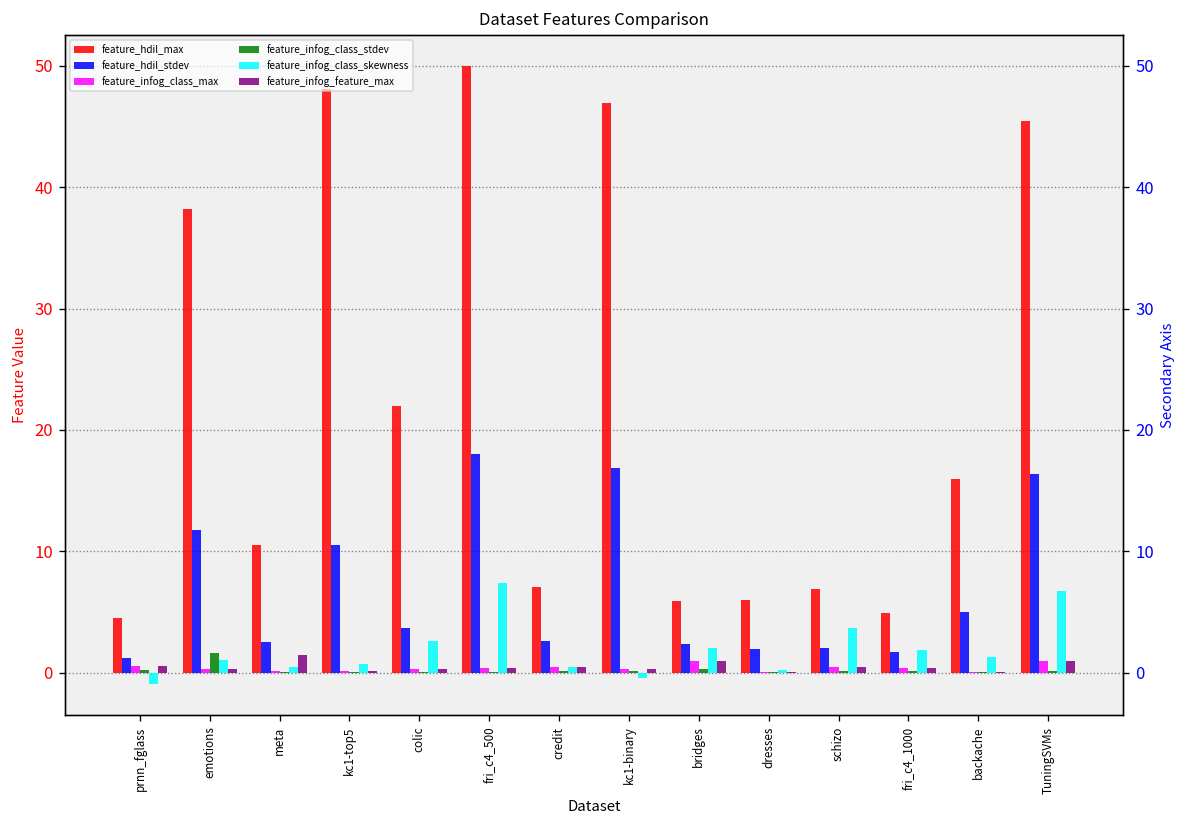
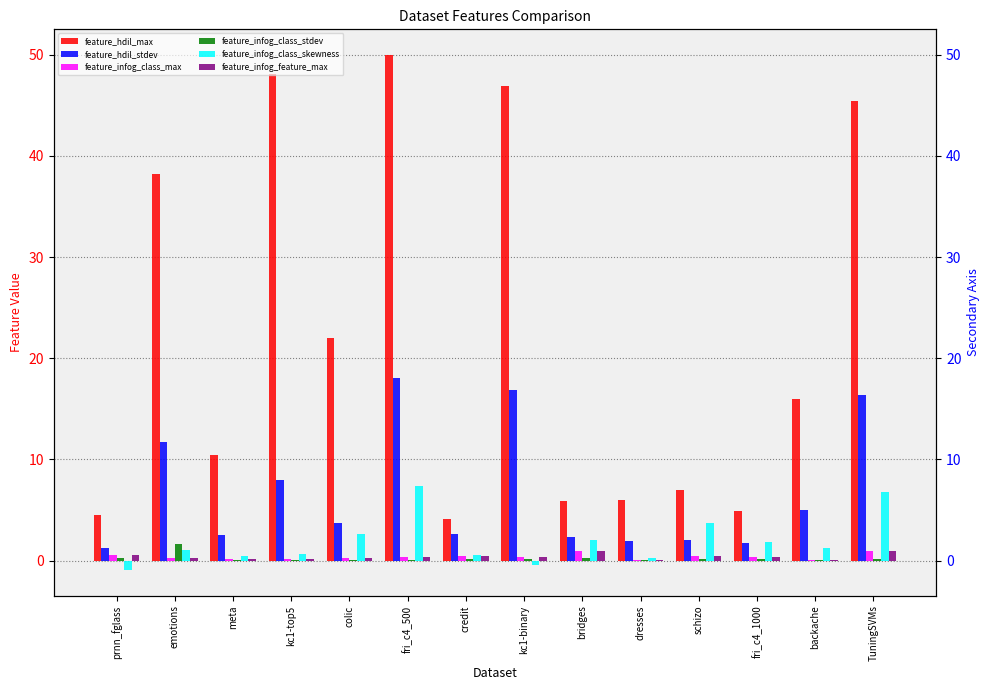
feature_infog_feature_max, meta: 1.5 -> 0.1
feature_hdil_stdev, kc1-top5: 10.5 -> 8.0
feature_hdil_max, credit: 7.0 -> 4.1
